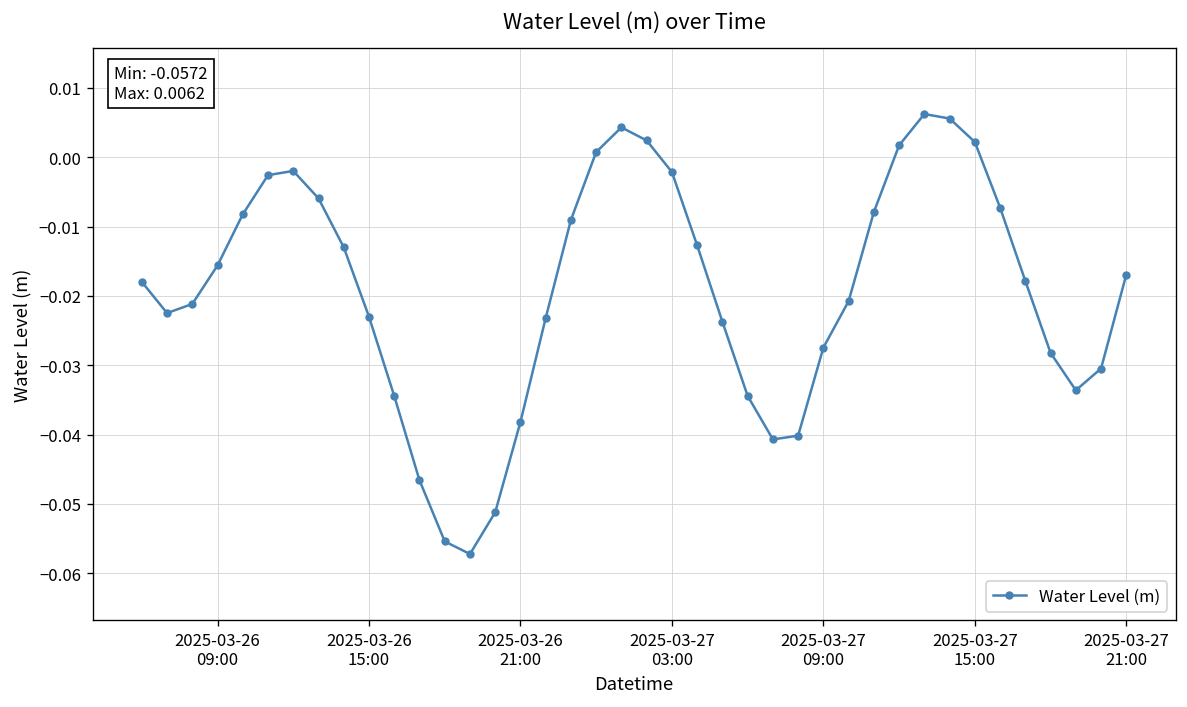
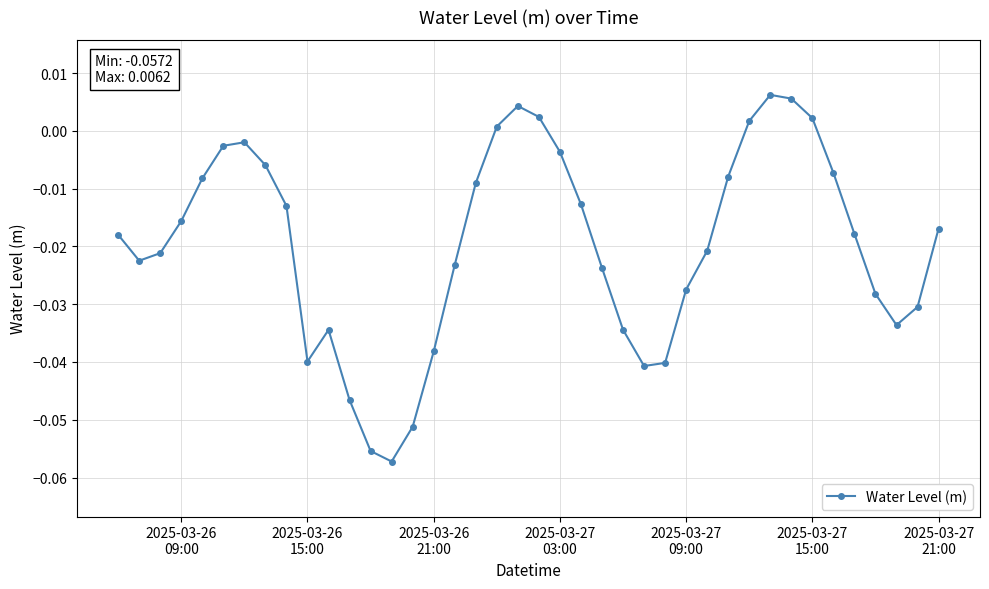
2025-03-26 15:00: -0.023 -> -0.040
2025-03-27 03:00: -0.002 -> -0.004
